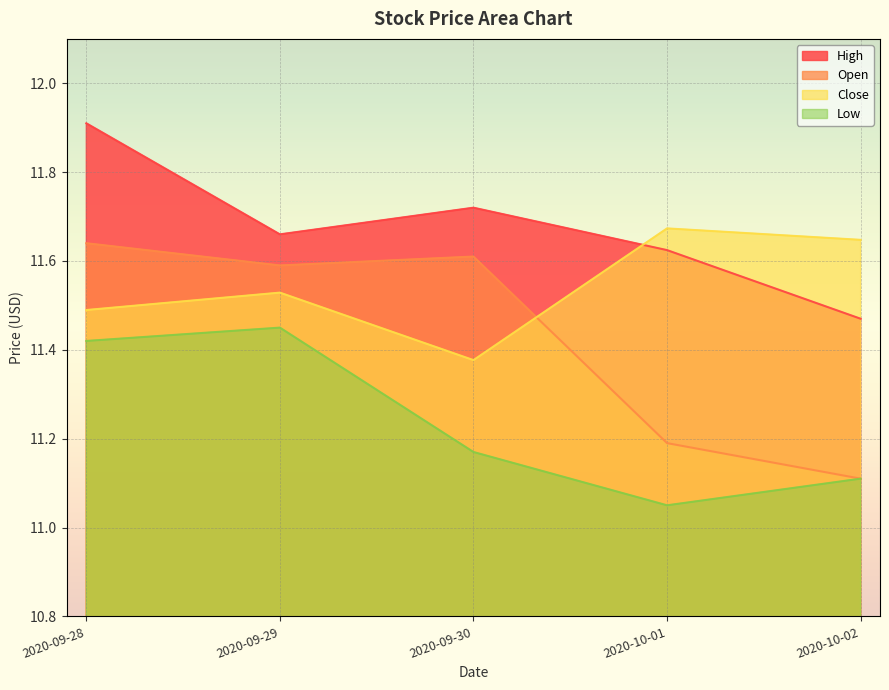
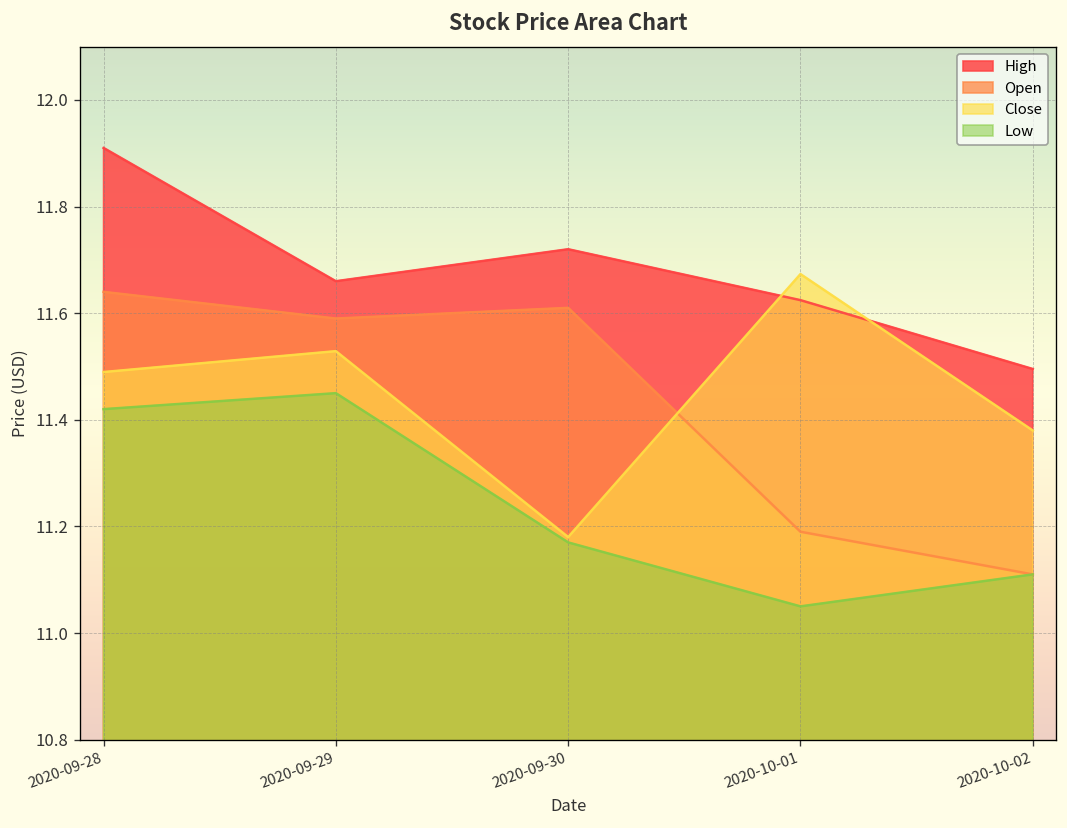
Close, 2020-09-30: 11.38 -> 11.18
High, 2020-10-02: 11.47 -> 11.50
Close, 2020-10-02: 11.65 -> 11.38
